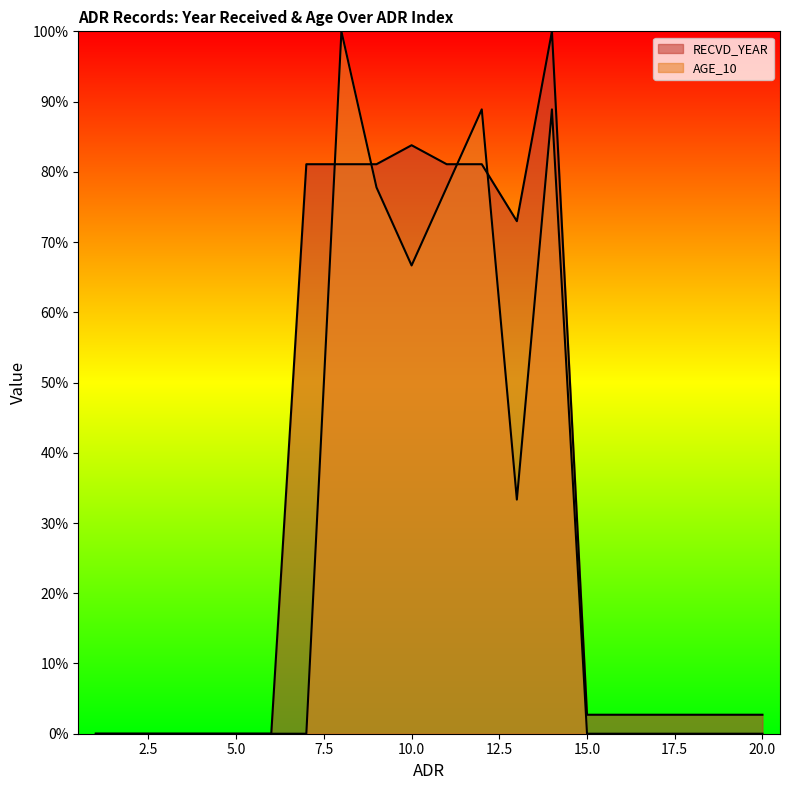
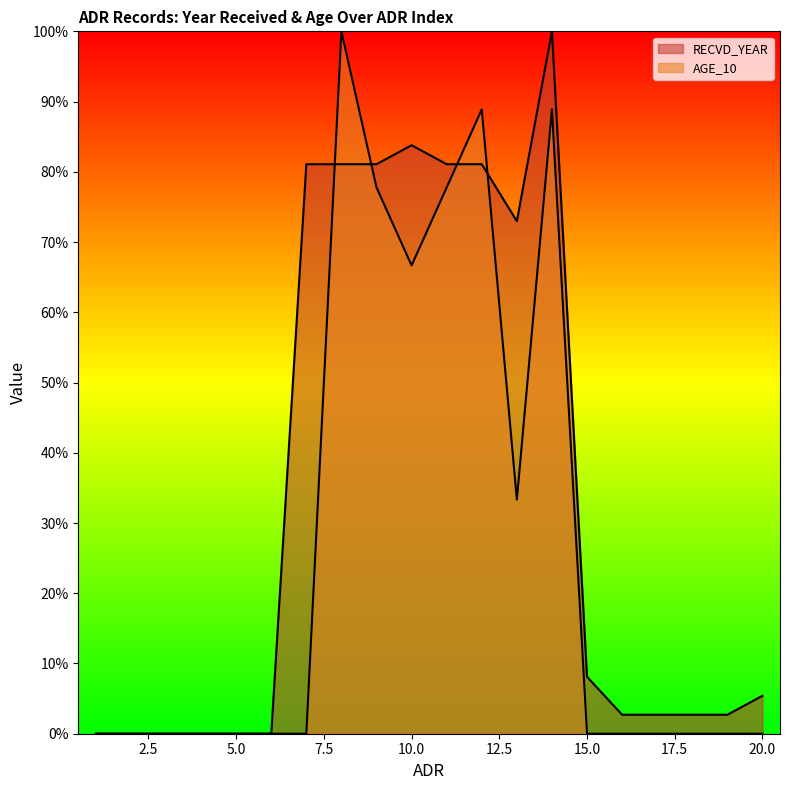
RECVD_YEAR, 15.0: 3% -> 8%
RECVD_YEAR, 20.0: 3% -> 5%
